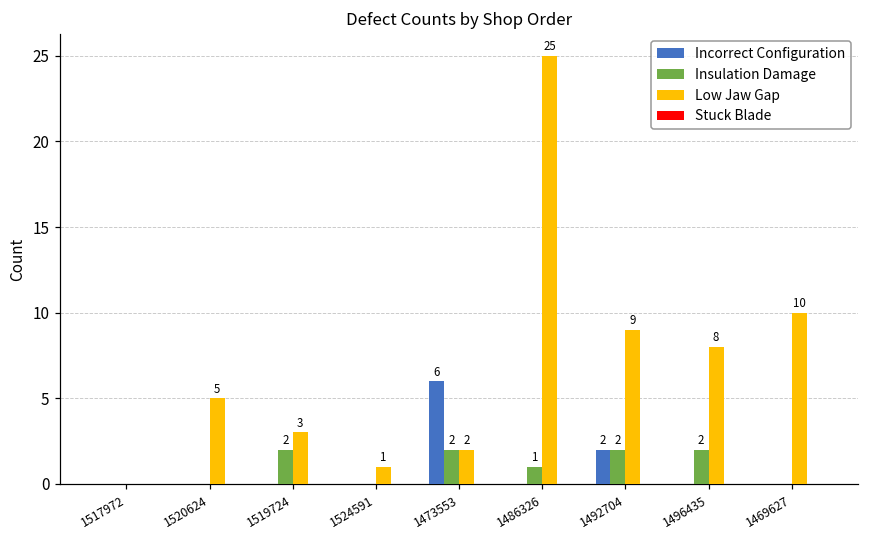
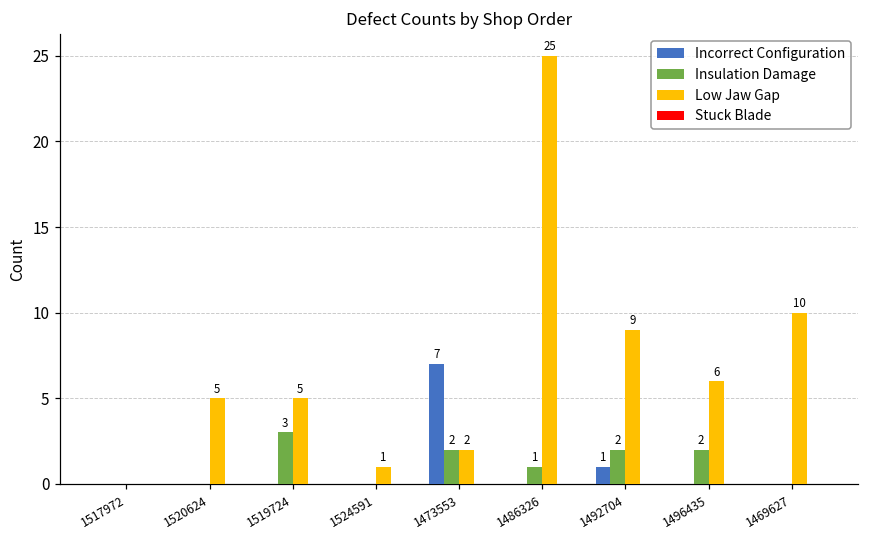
Insulation Damage, 1519724: 2 -> 3
Low Jaw Gap, 1519724: 3 -> 5
Incorrect Configuration, 1473553: 6 -> 7
Incorrect Configuration, 1492704: 2 -> 1
Low Jaw Gap, 1496435: 8 -> 6
